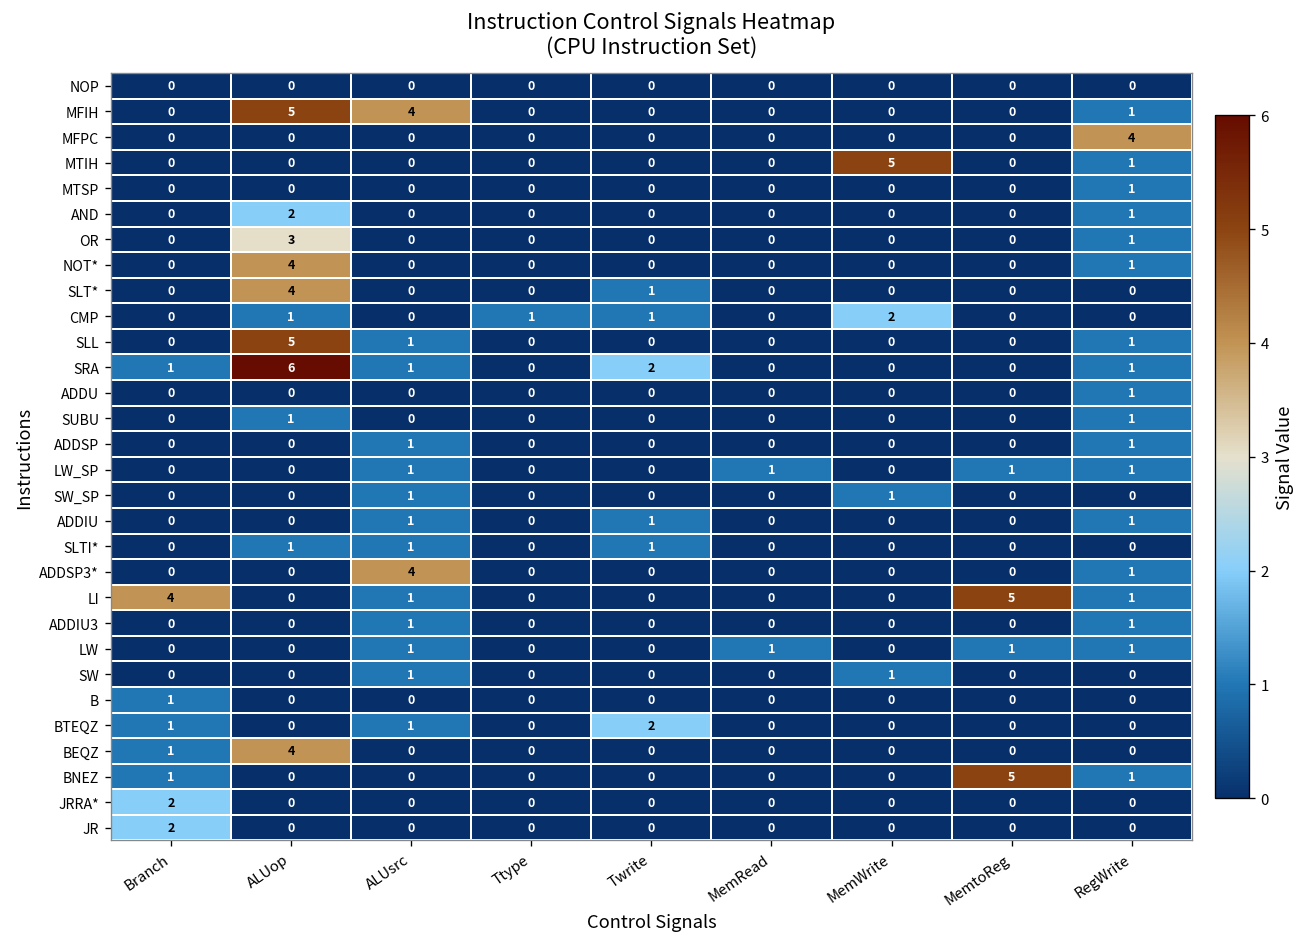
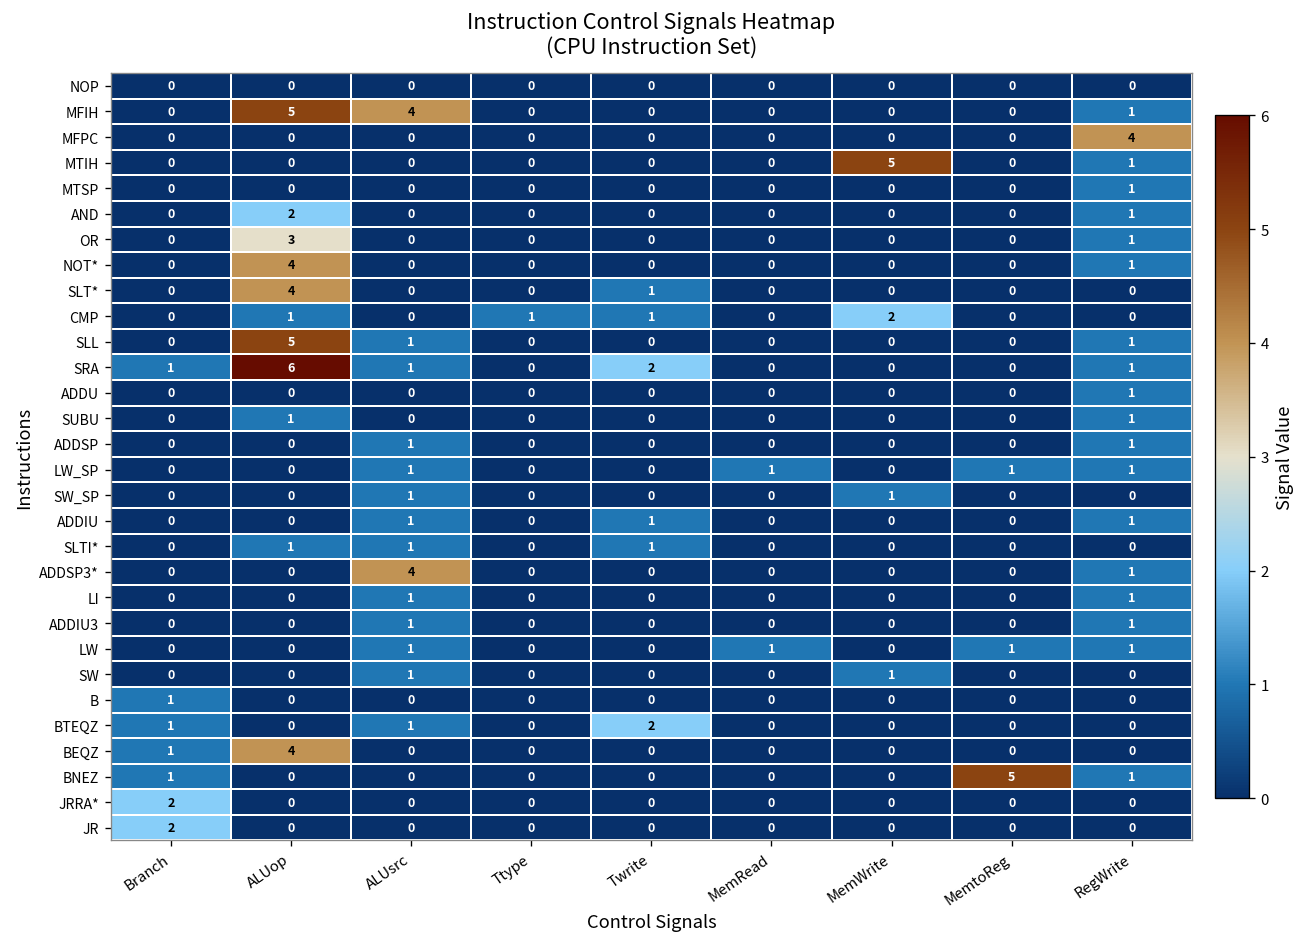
LI, Branch: 4 -> 0
LI, MemtoReg: 5 -> 0
